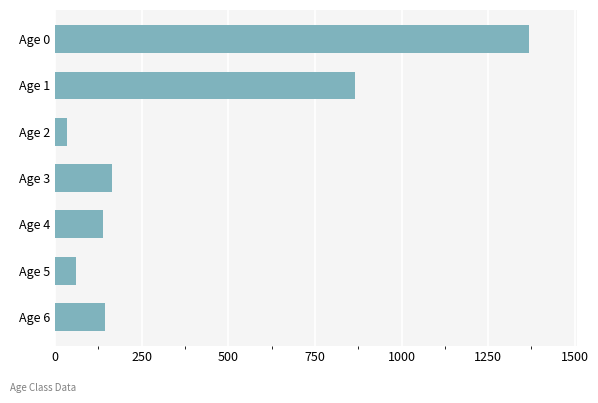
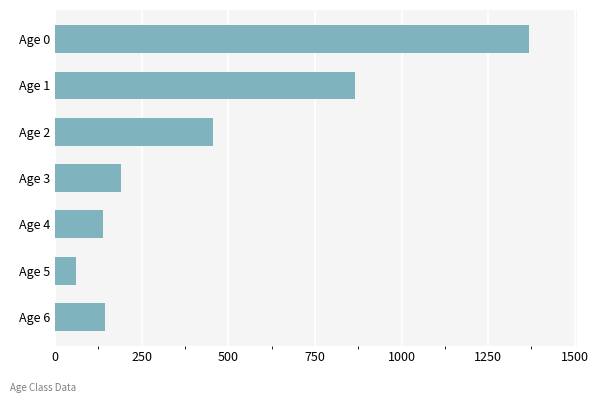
Age 2: 30 -> 460
Age 3: 170 -> 190
